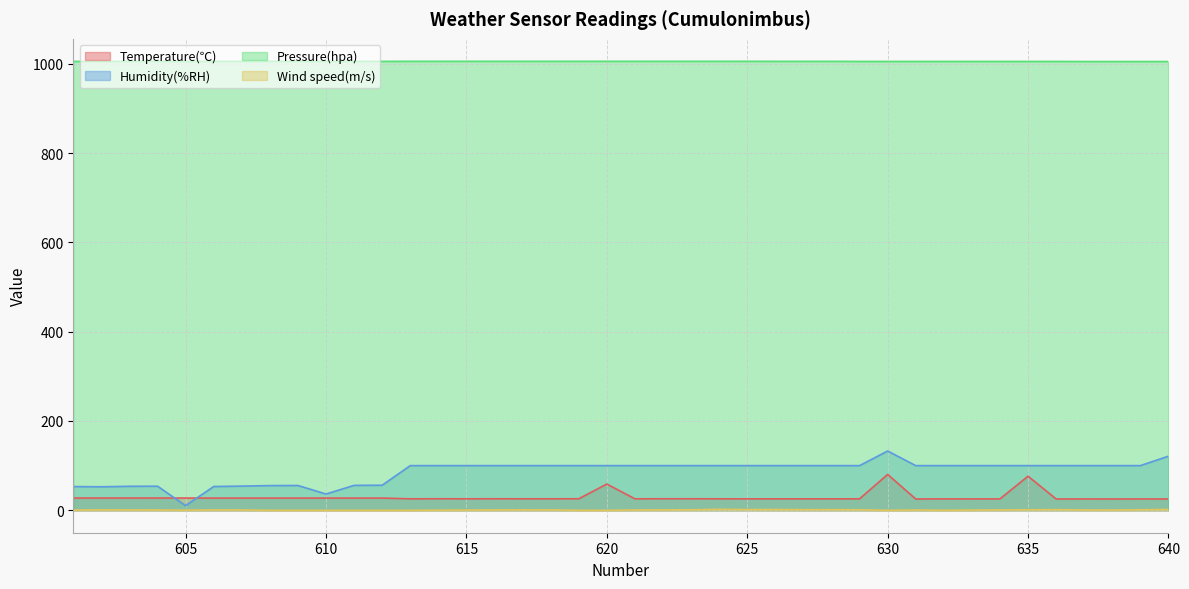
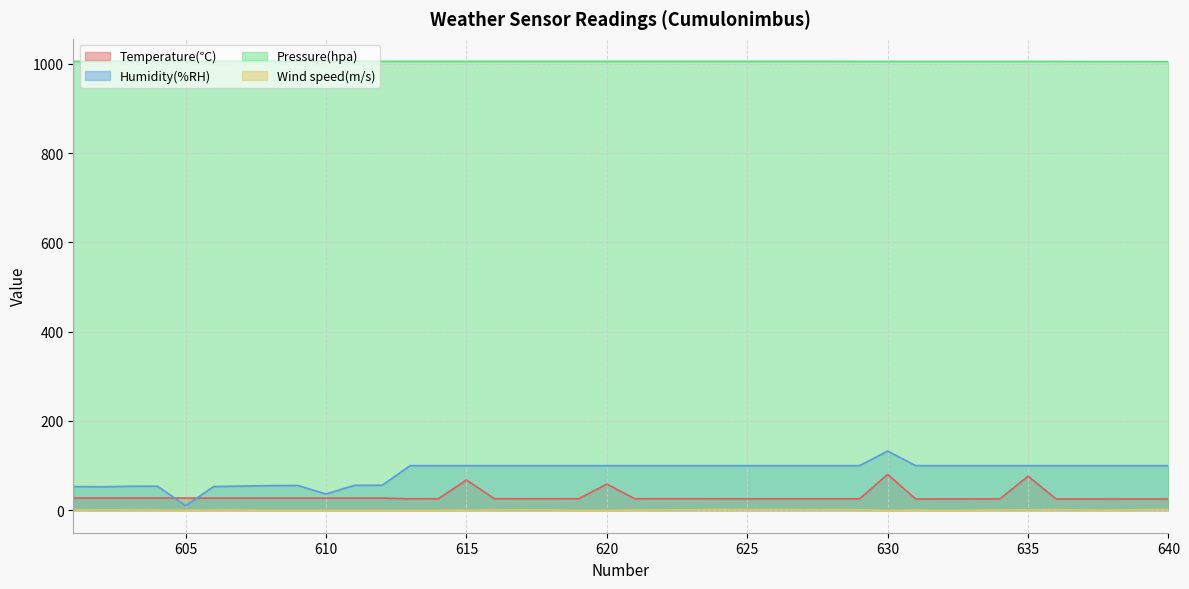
Temperature(℃), 615: 30 -> 70
Humidity(%RH), 640: 120 -> 100
